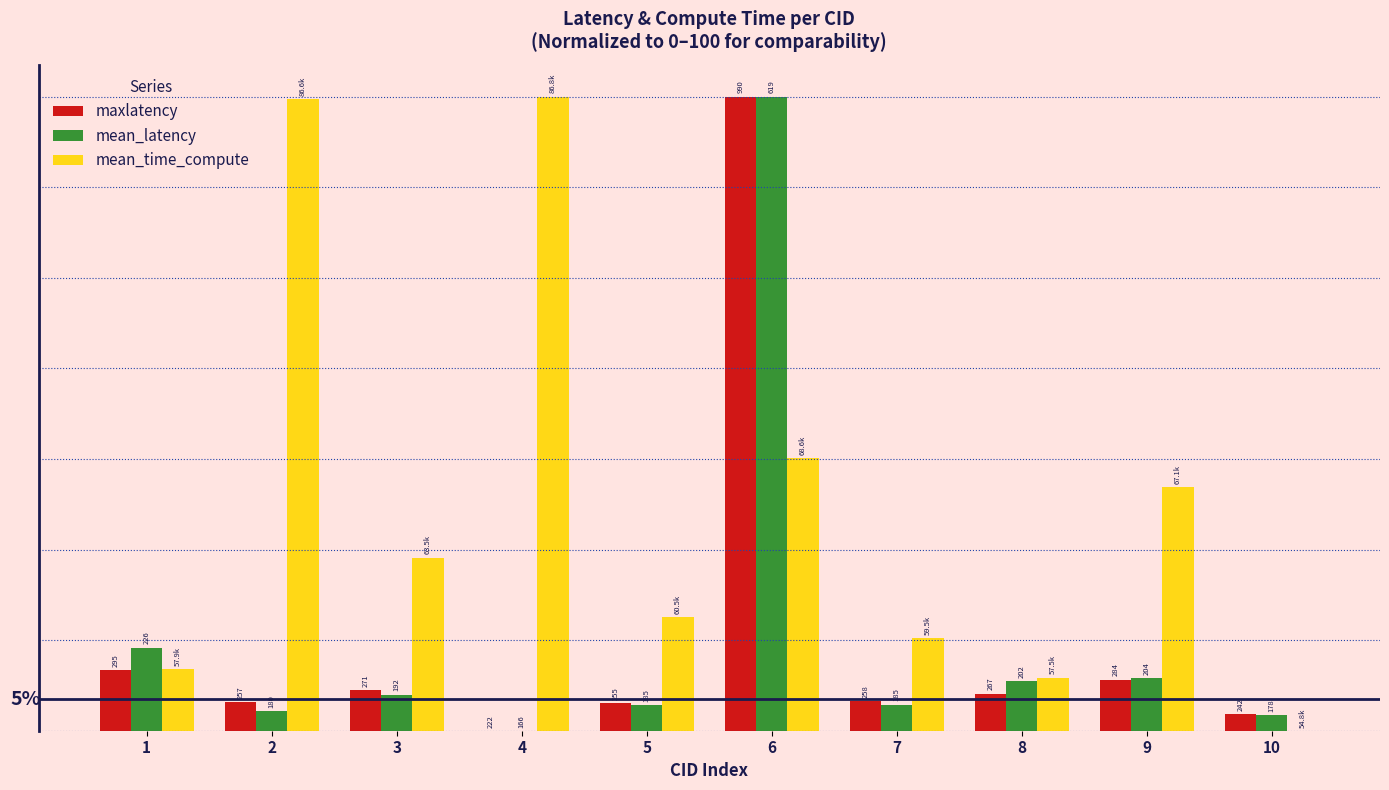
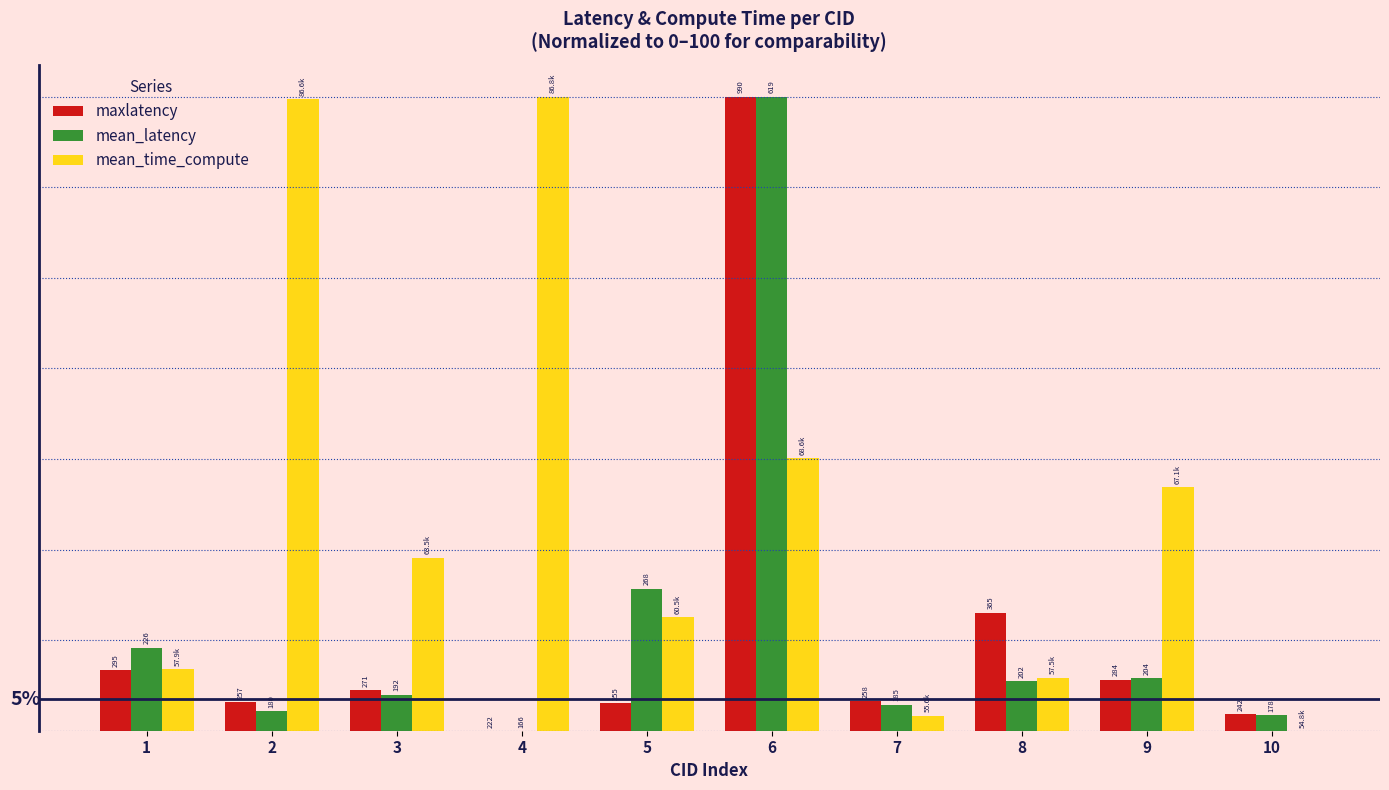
mean_latency, 5: 185 -> 268
mean_time_compute, 7: 59.5k -> 55.6k
maxlatency, 8: 267 -> 365
